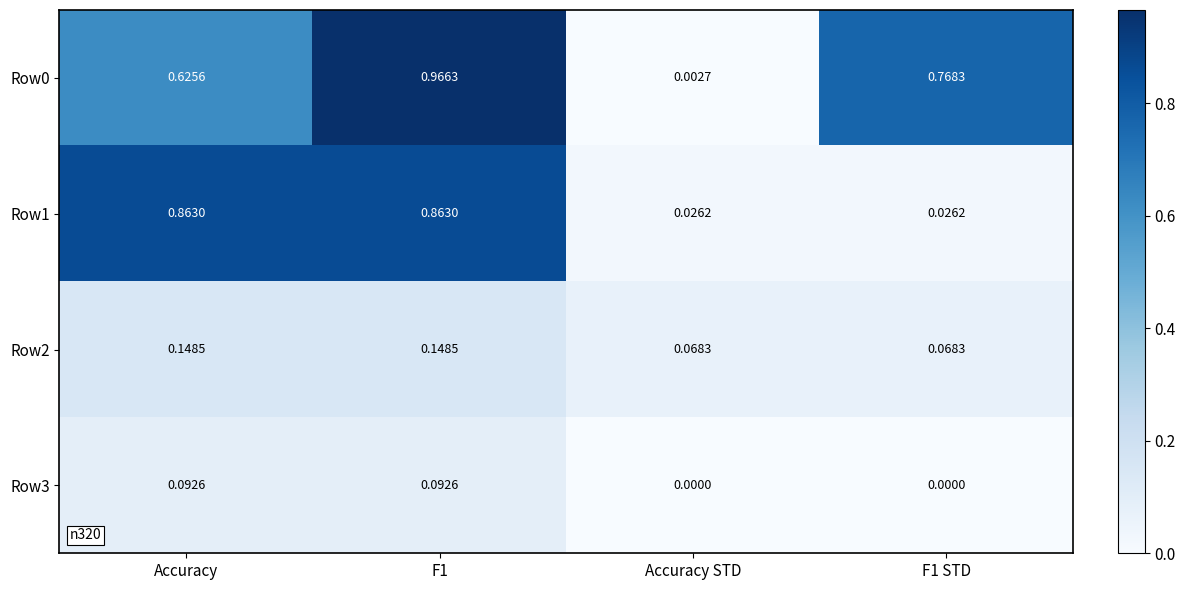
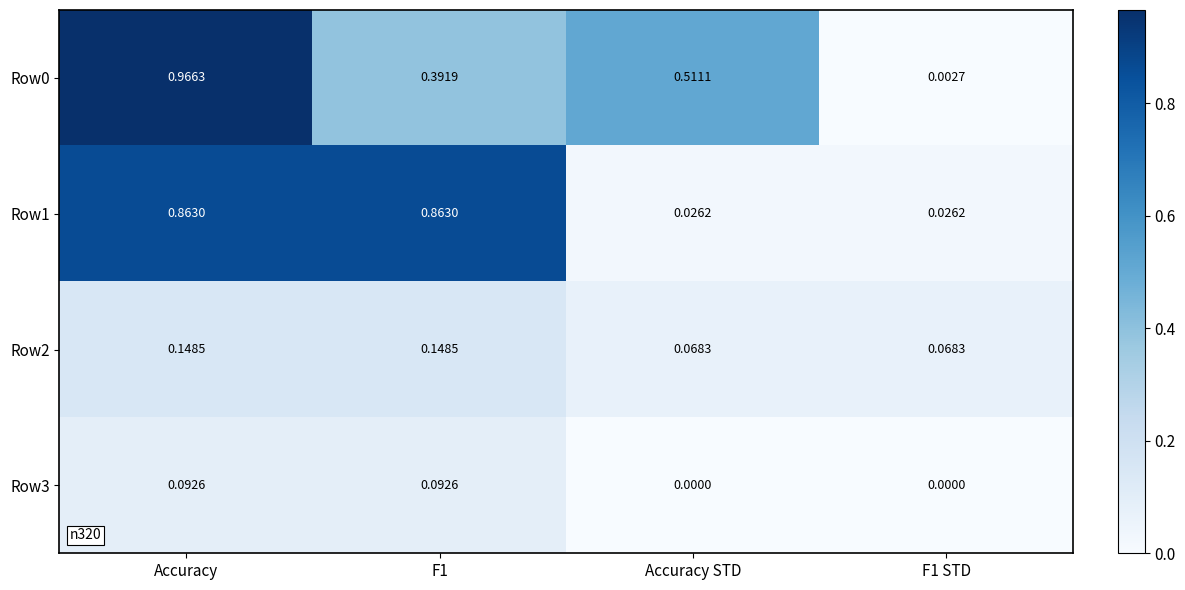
Row0, Accuracy: 0.6256 -> 0.9663
Row0, F1: 0.9663 -> 0.3919
Row0, Accuracy STD: 0.0027 -> 0.5111
Row0, F1 STD: 0.7683 -> 0.0027
